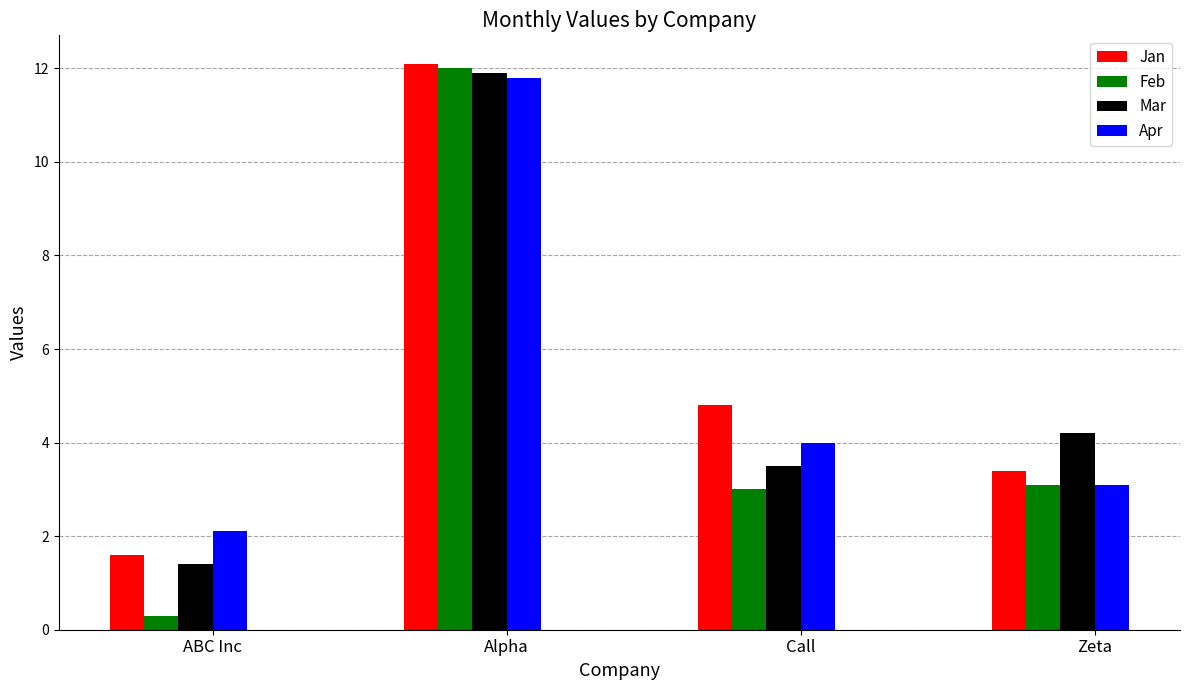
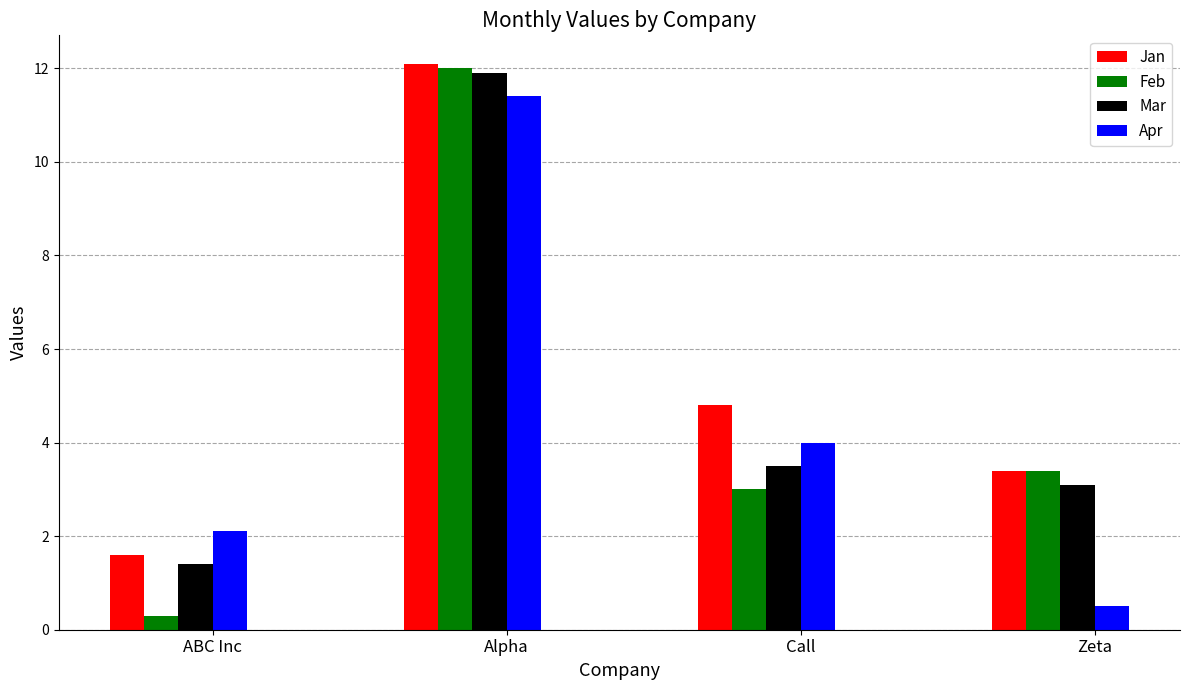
Apr, Alpha: 11.8 -> 11.4
Feb, Zeta: 3.1 -> 3.4
Mar, Zeta: 4.2 -> 3.1
Apr, Zeta: 3.1 -> 0.5
